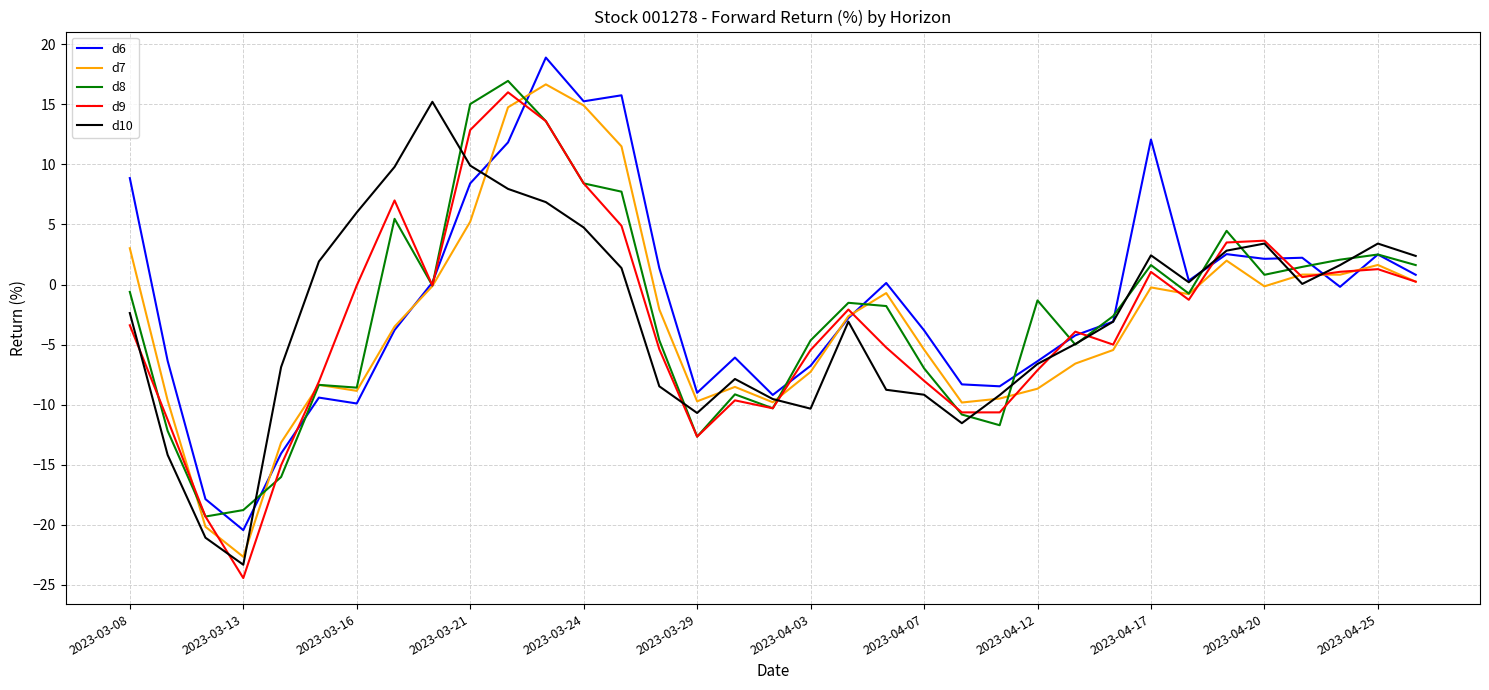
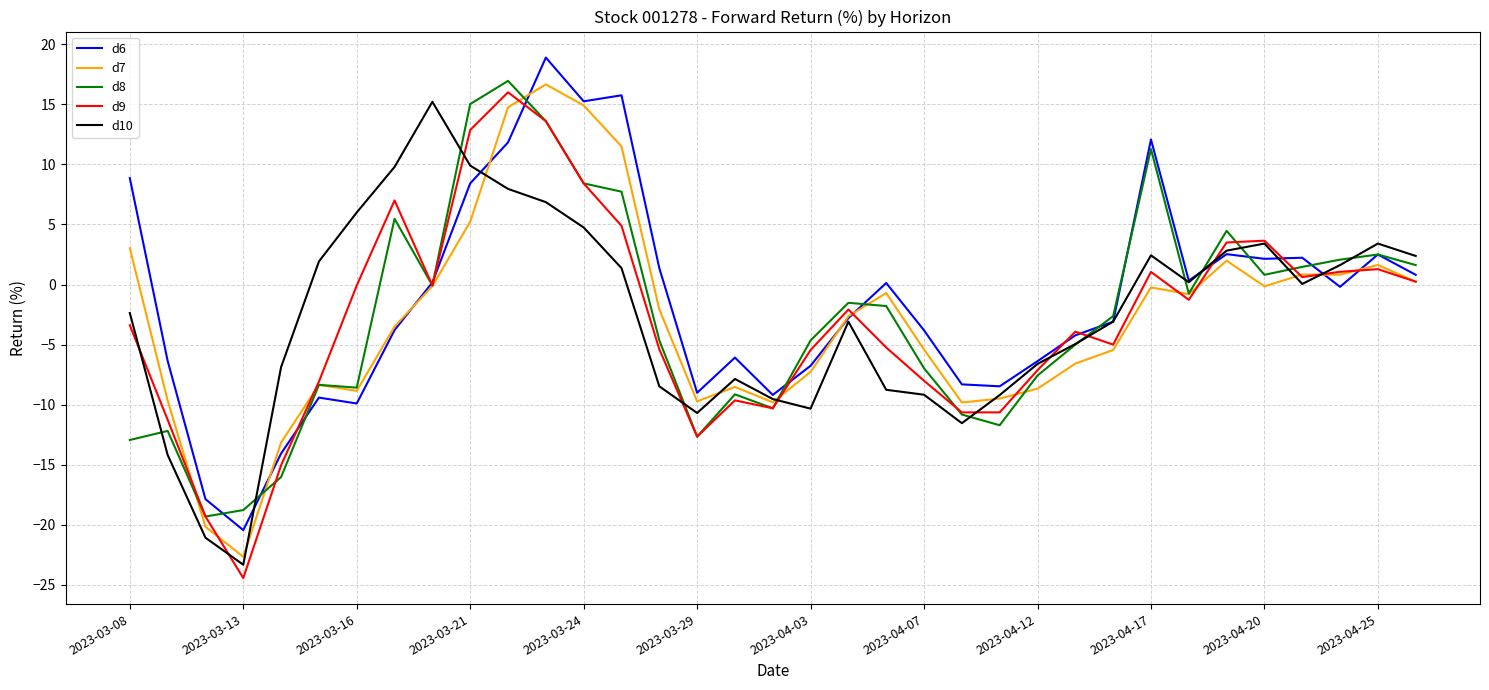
d8, 2023-03-08: -0.6 -> -12.9
d8, 2023-04-12: -1.3 -> -7.6
d8, 2023-04-17: 1.6 -> 11.3
